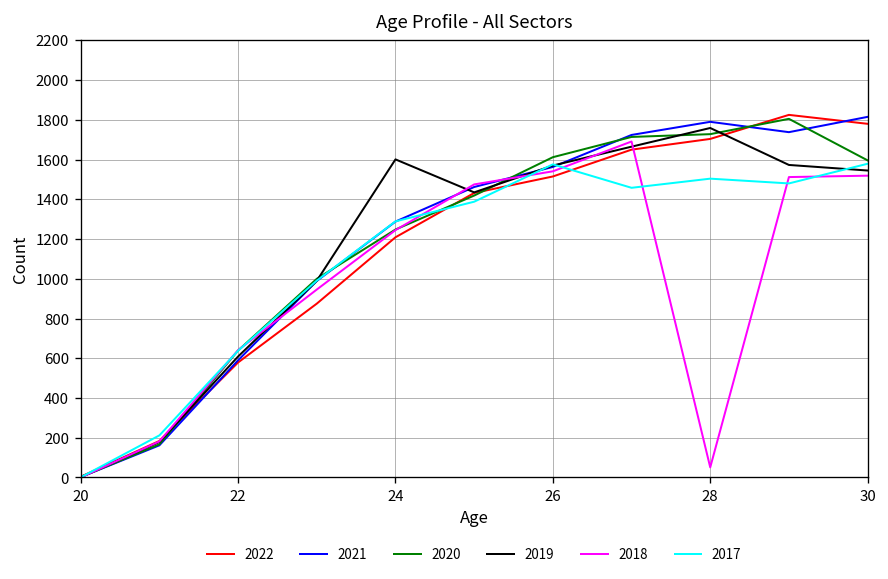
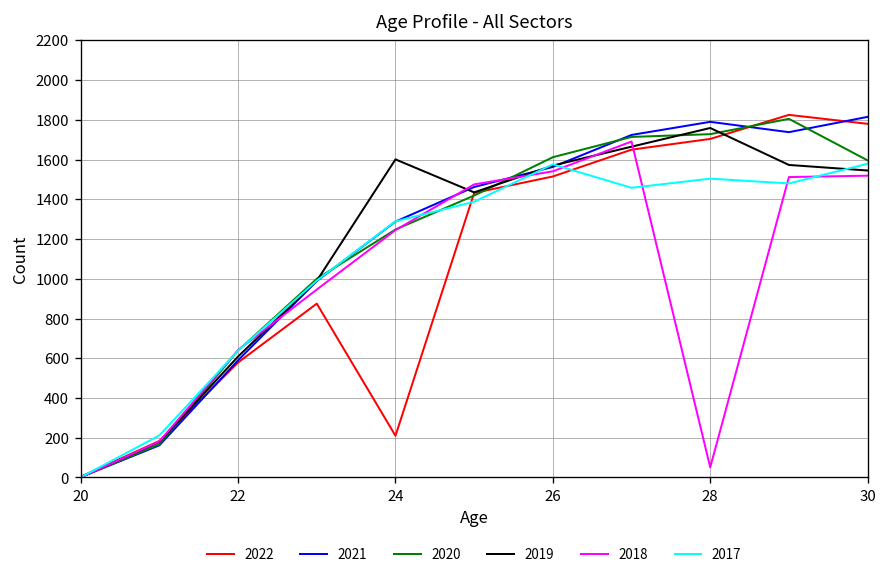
2022, 24: 1210 -> 210
